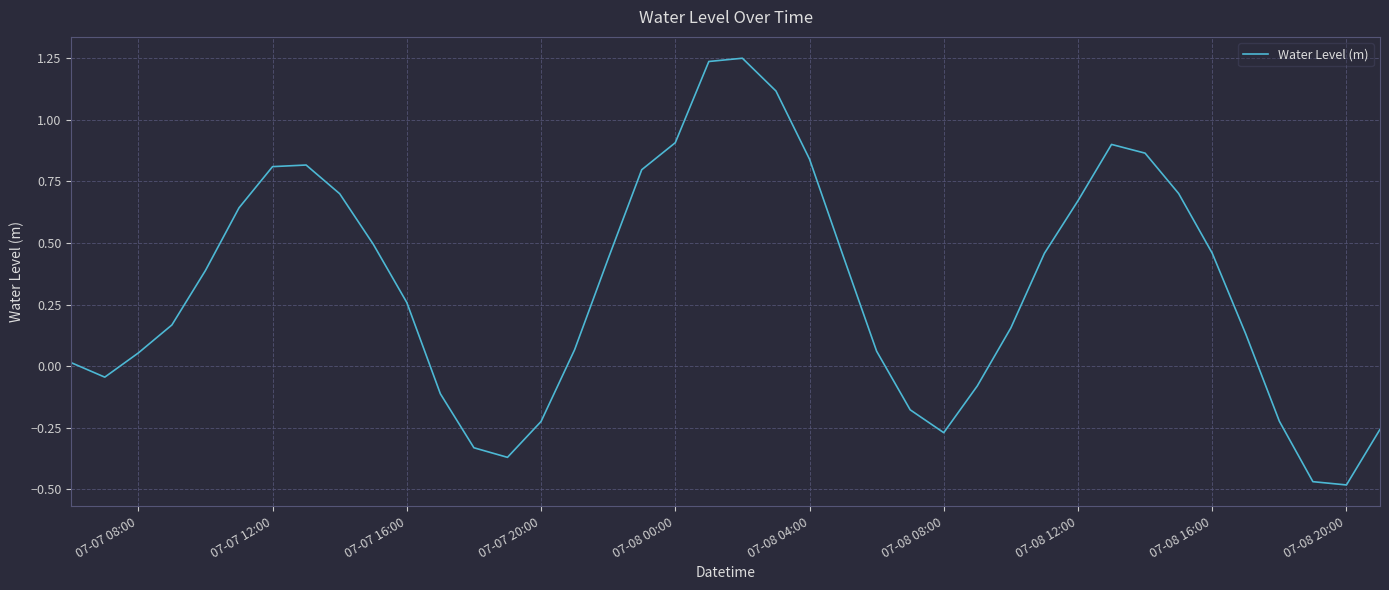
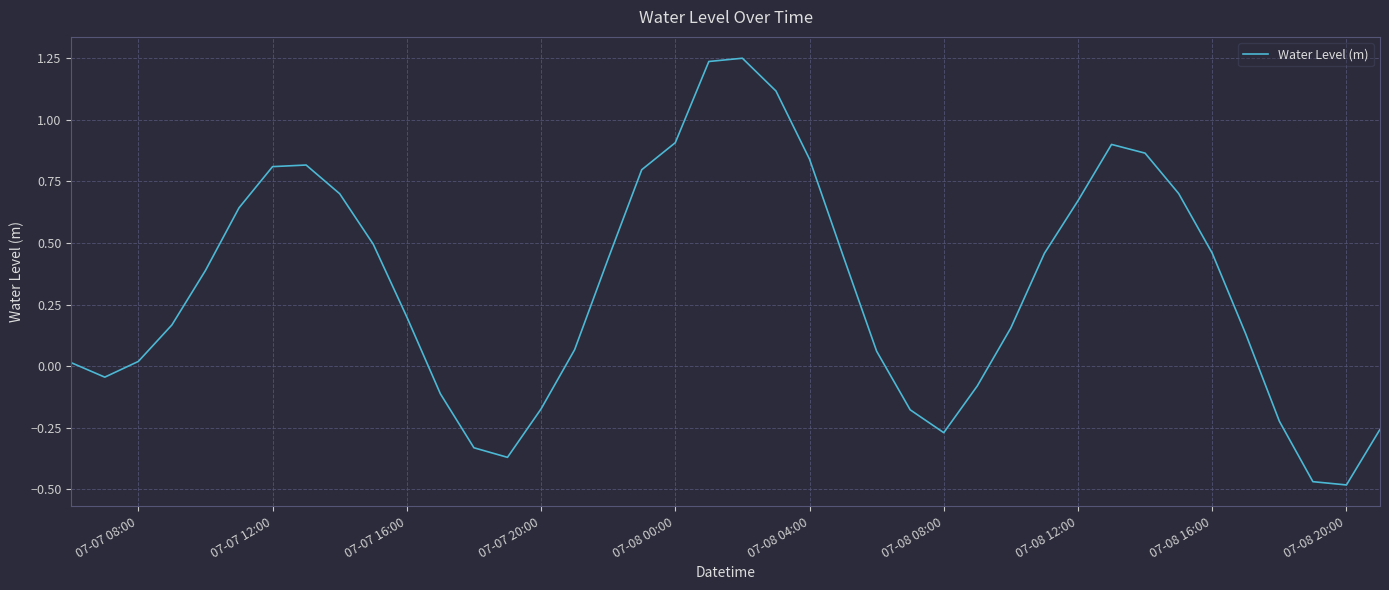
07-07 08:00: 0.05 -> 0.02
07-07 16:00: 0.26 -> 0.20
07-07 20:00: -0.22 -> -0.17
